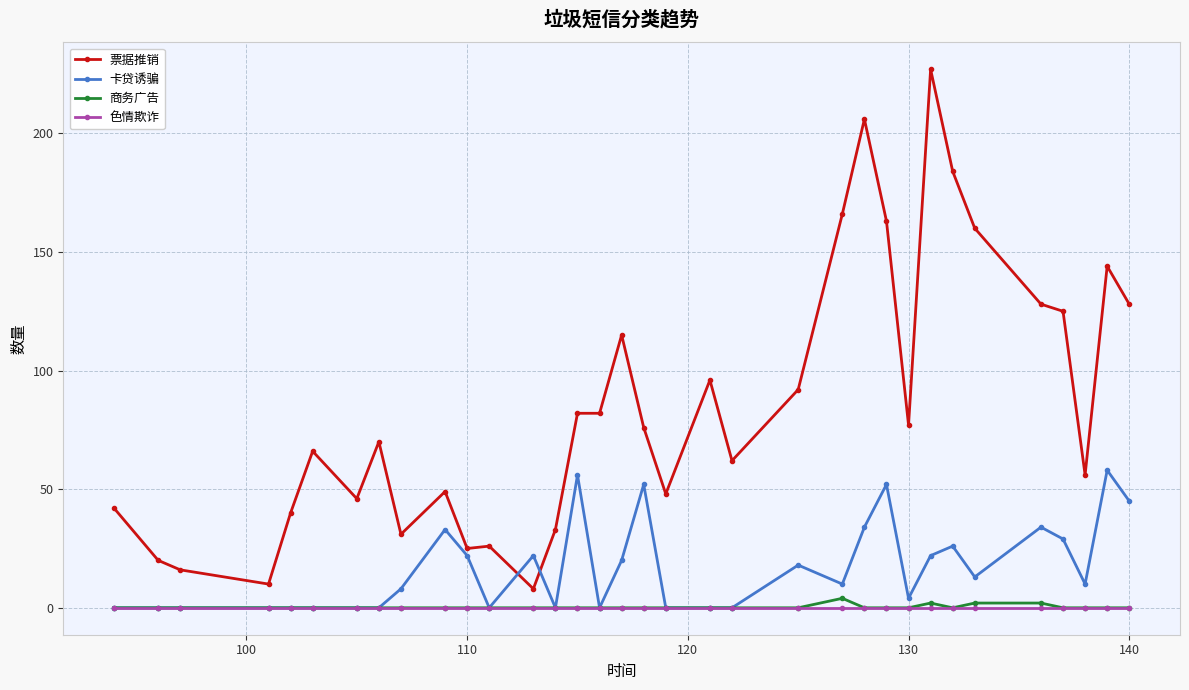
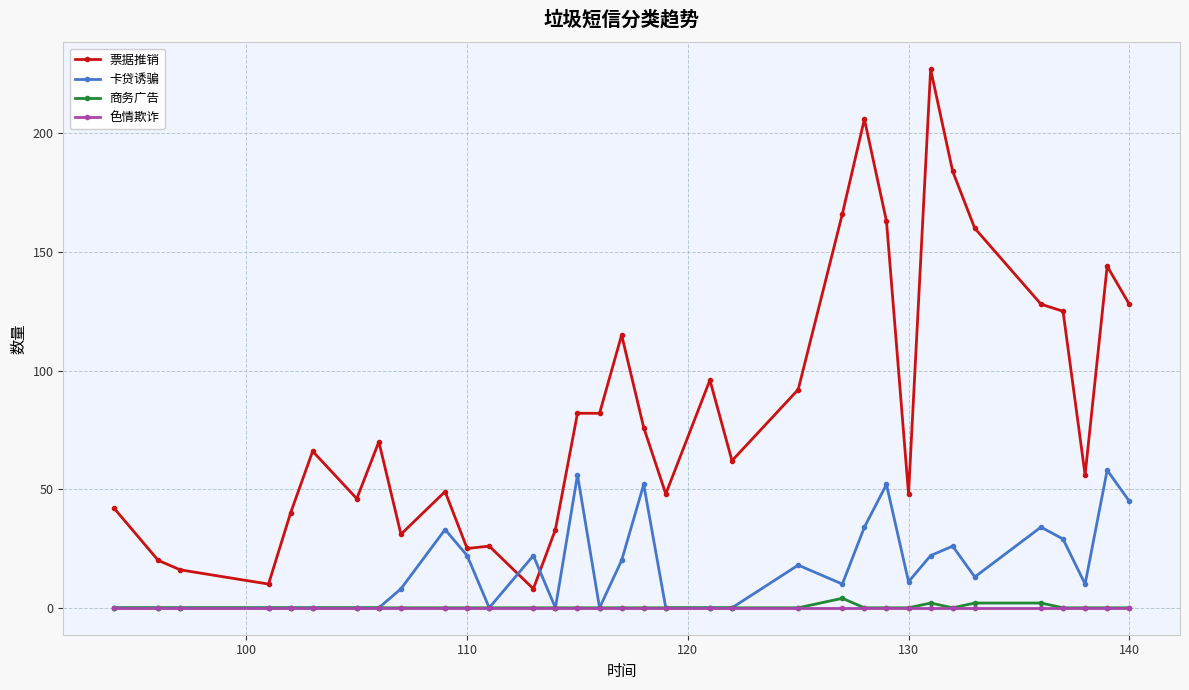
票据推销, 130: 77 -> 48
卡贷诱骗, 130: 4 -> 11
